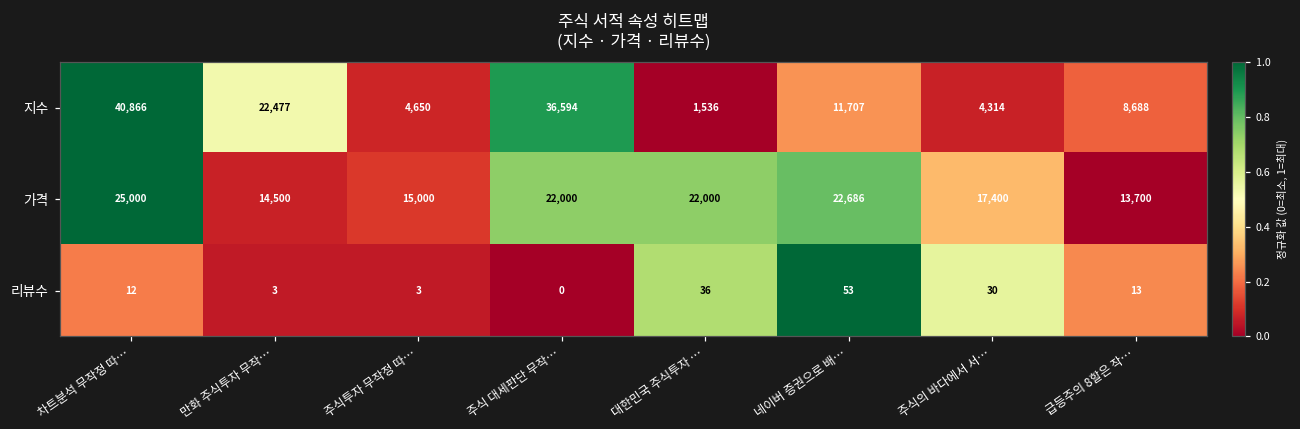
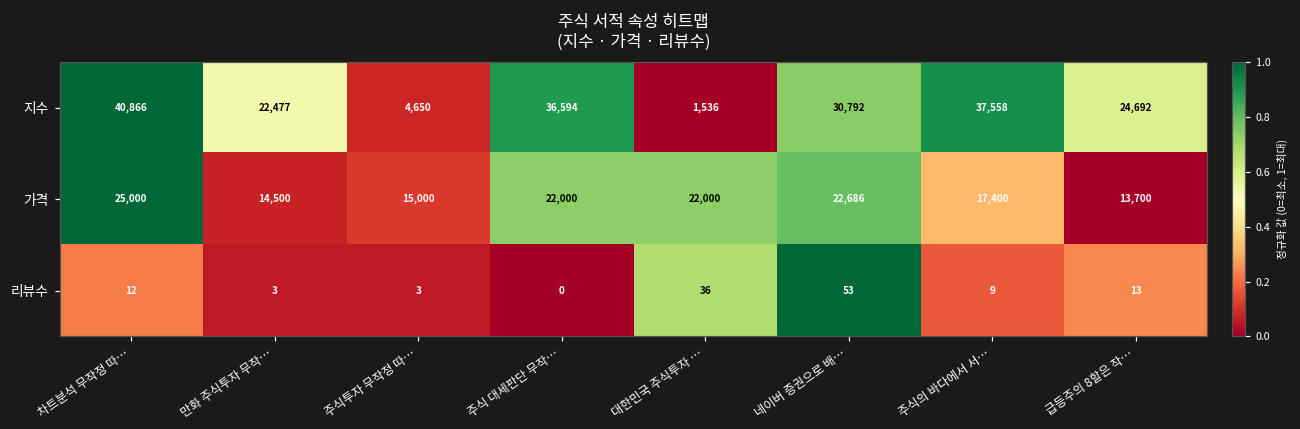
지수, 네이버 증권으로 배…: 11,707 -> 30,792
지수, 주식의 바다에서 서…: 4,314 -> 37,558
지수, 급등주의 8할은 작…: 8,688 -> 24,692
리뷰수, 주식의 바다에서 서…: 30 -> 9
